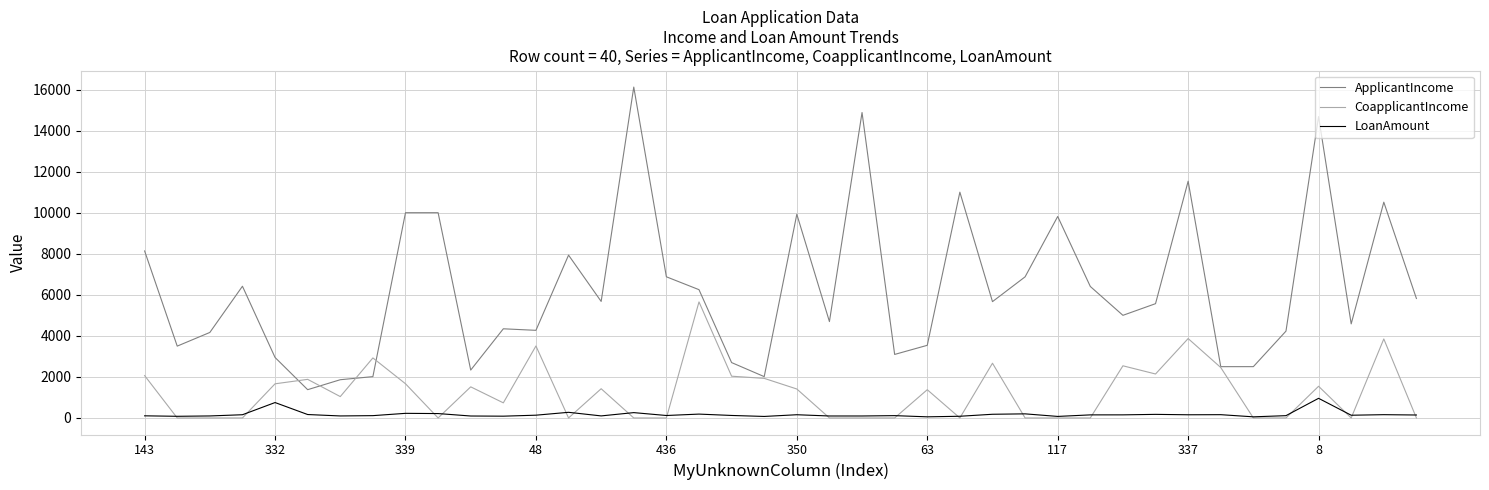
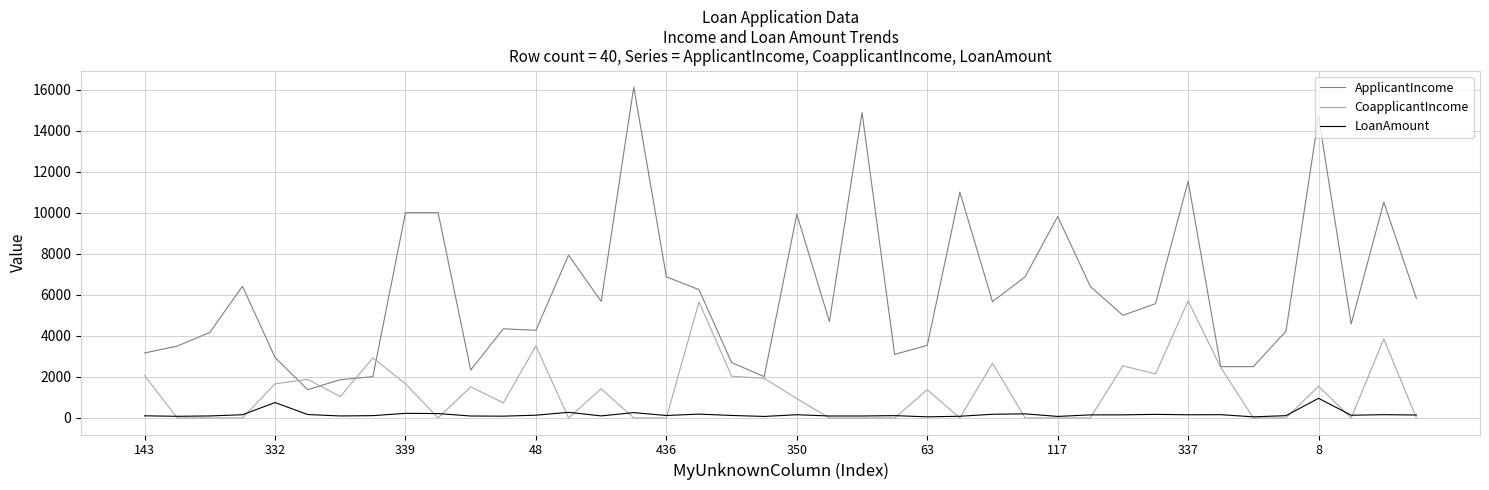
ApplicantIncome, 143: 8100 -> 3200
CoapplicantIncome, 350: 1400 -> 900
CoapplicantIncome, 337: 3900 -> 5700
